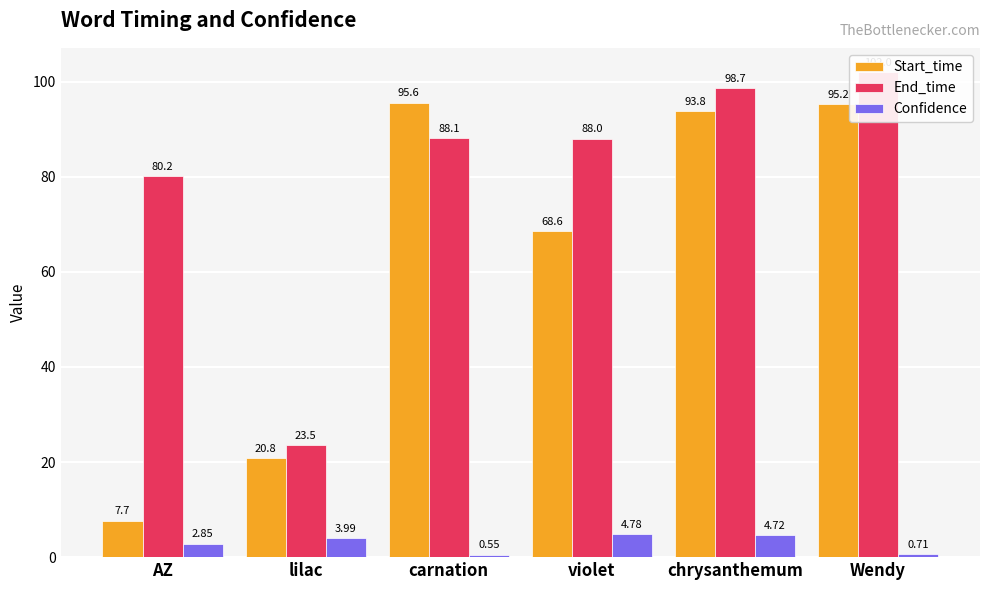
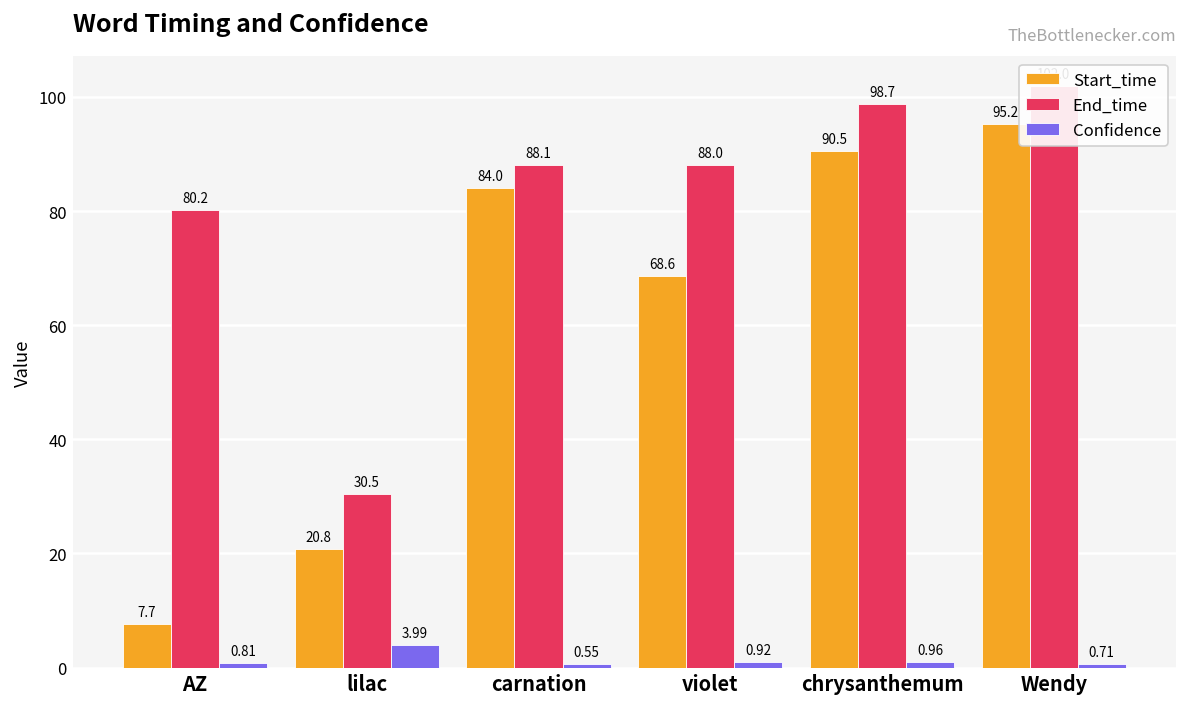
Confidence, AZ: 2.85 -> 0.81
End_time, lilac: 23.5 -> 30.5
Start_time, carnation: 95.6 -> 84.0
Confidence, violet: 4.78 -> 0.92
Start_time, chrysanthemum: 93.8 -> 90.5
Confidence, chrysanthemum: 4.72 -> 0.96
